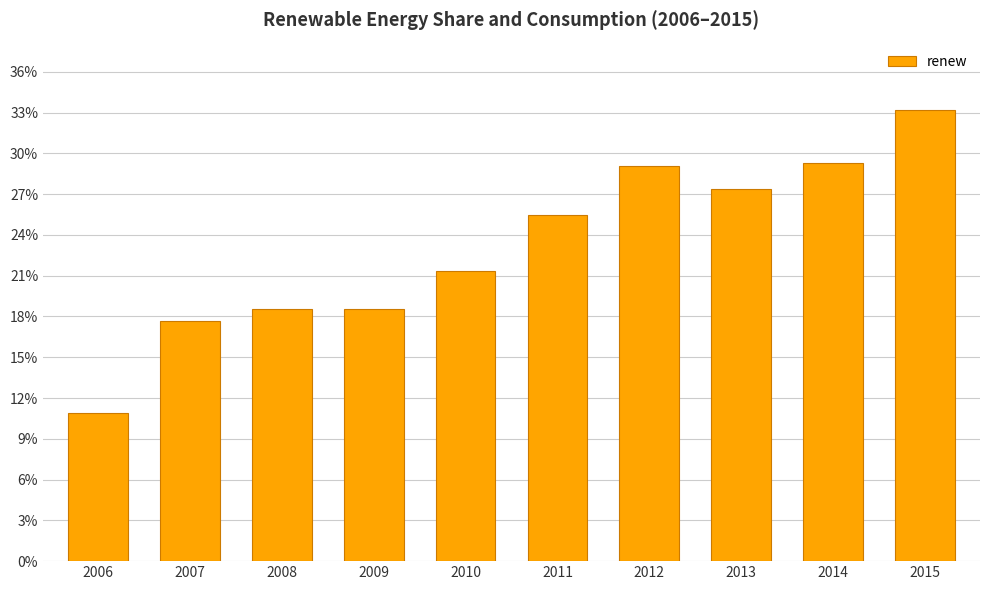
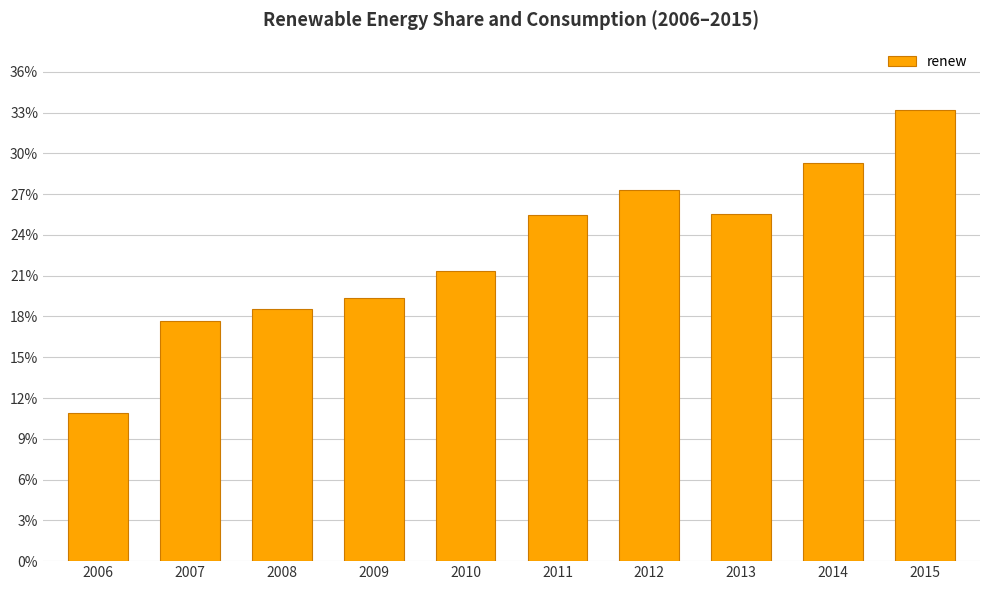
2009: 18.5% -> 19.3%
2012: 29.1% -> 27.3%
2013: 27.3% -> 25.6%
